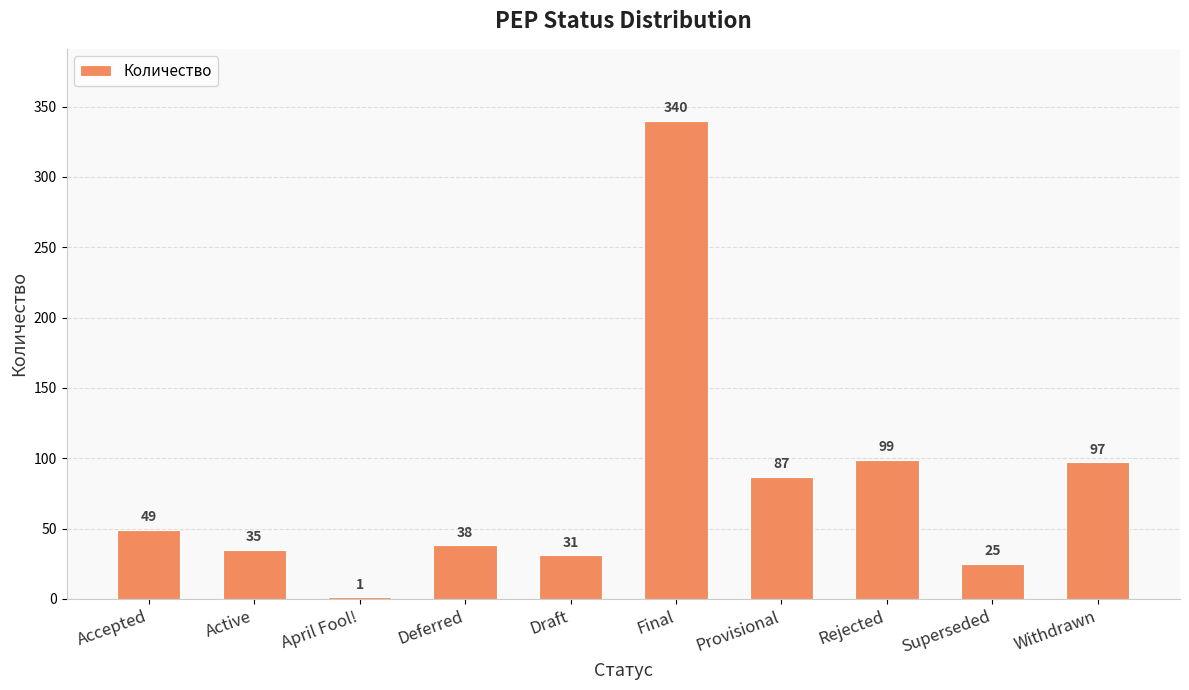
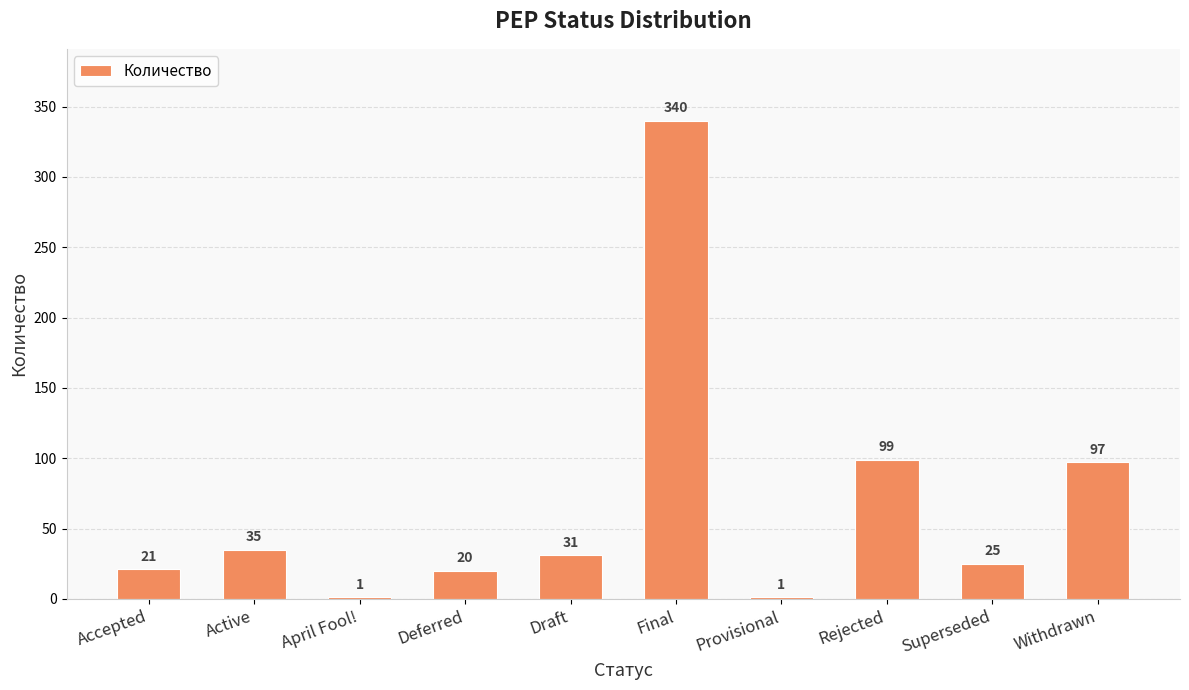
Accepted: 49 -> 21
Deferred: 38 -> 20
Provisional: 87 -> 1
